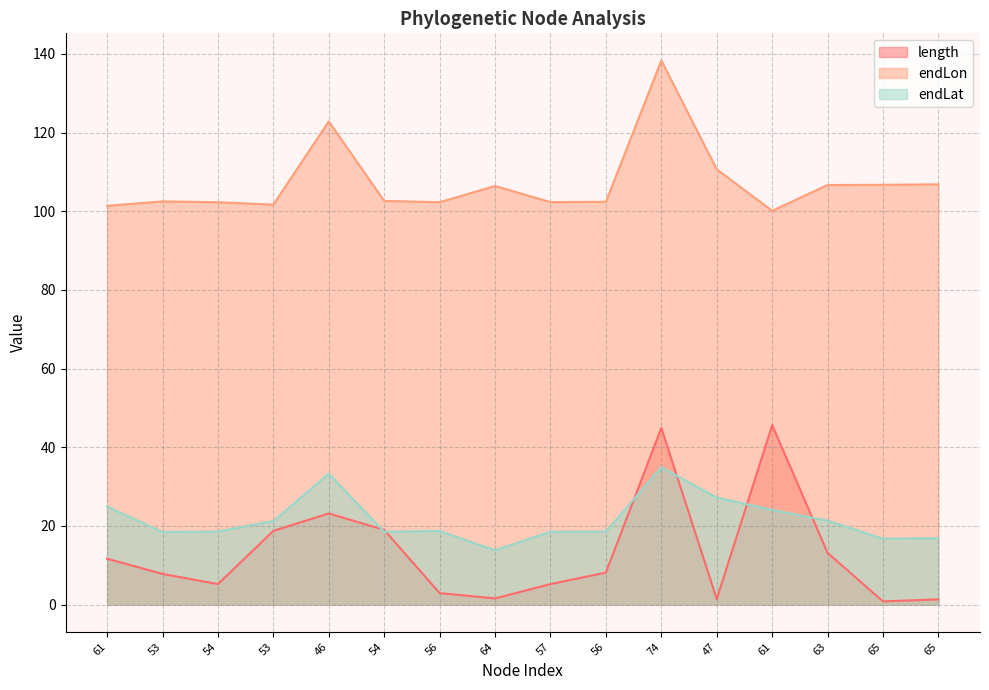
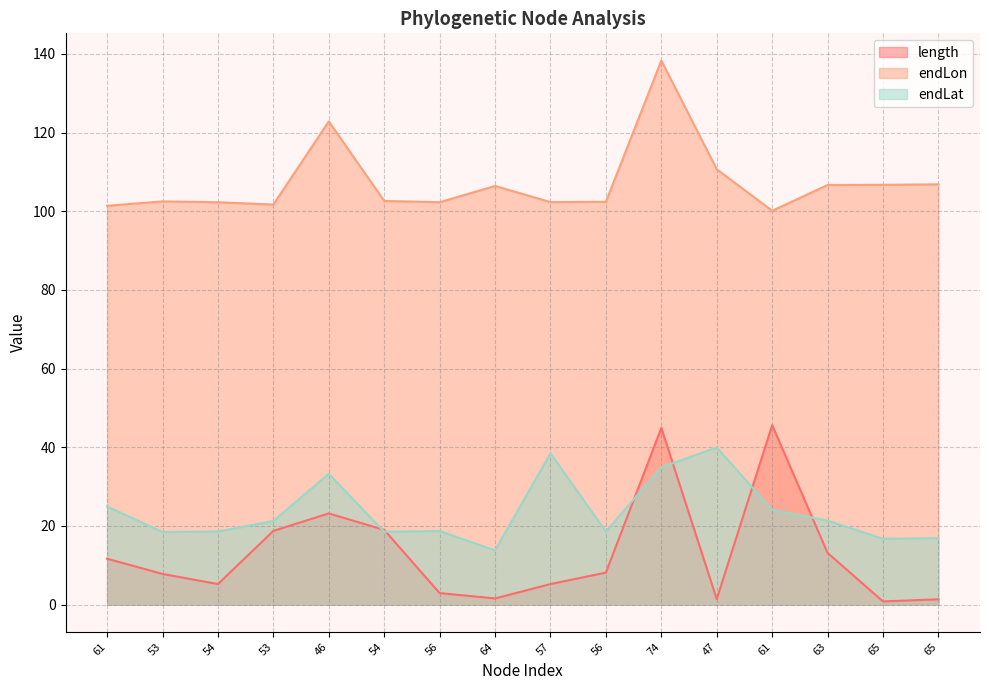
endLat, 57: 19 -> 38
endLat, 47: 27 -> 40
